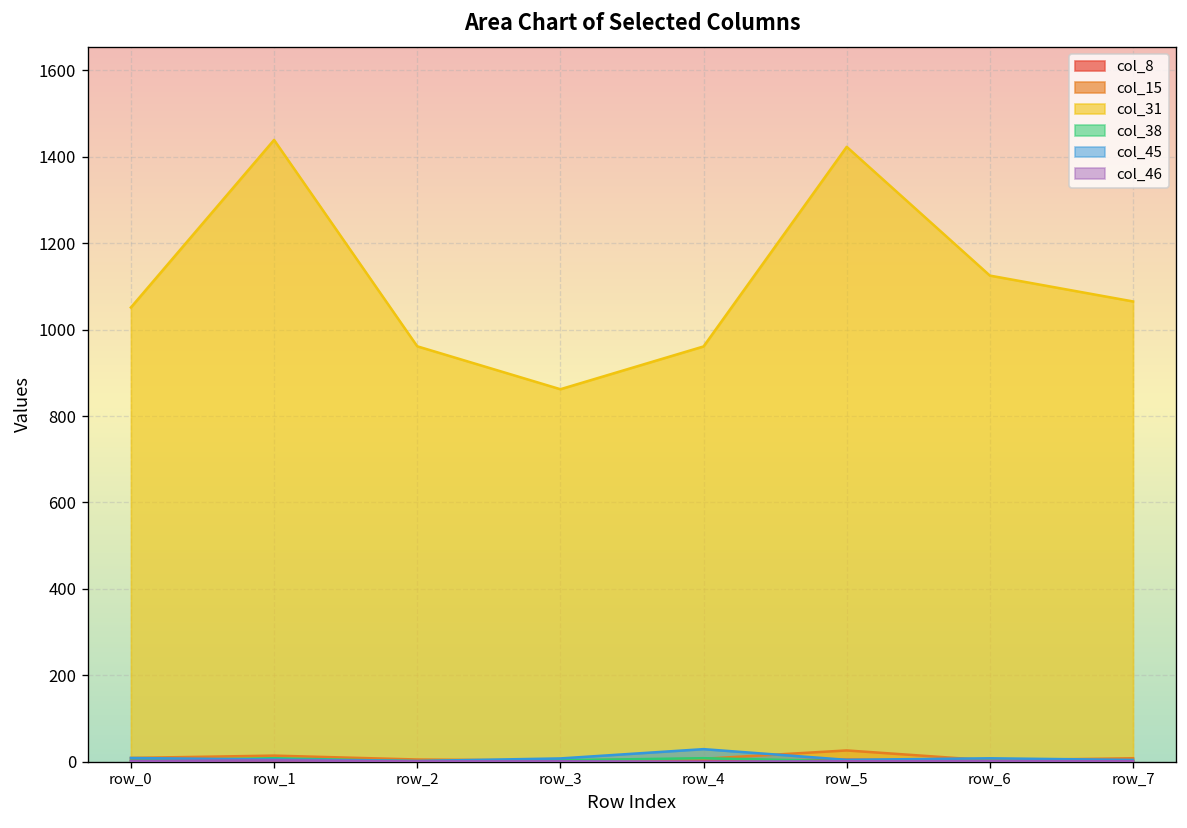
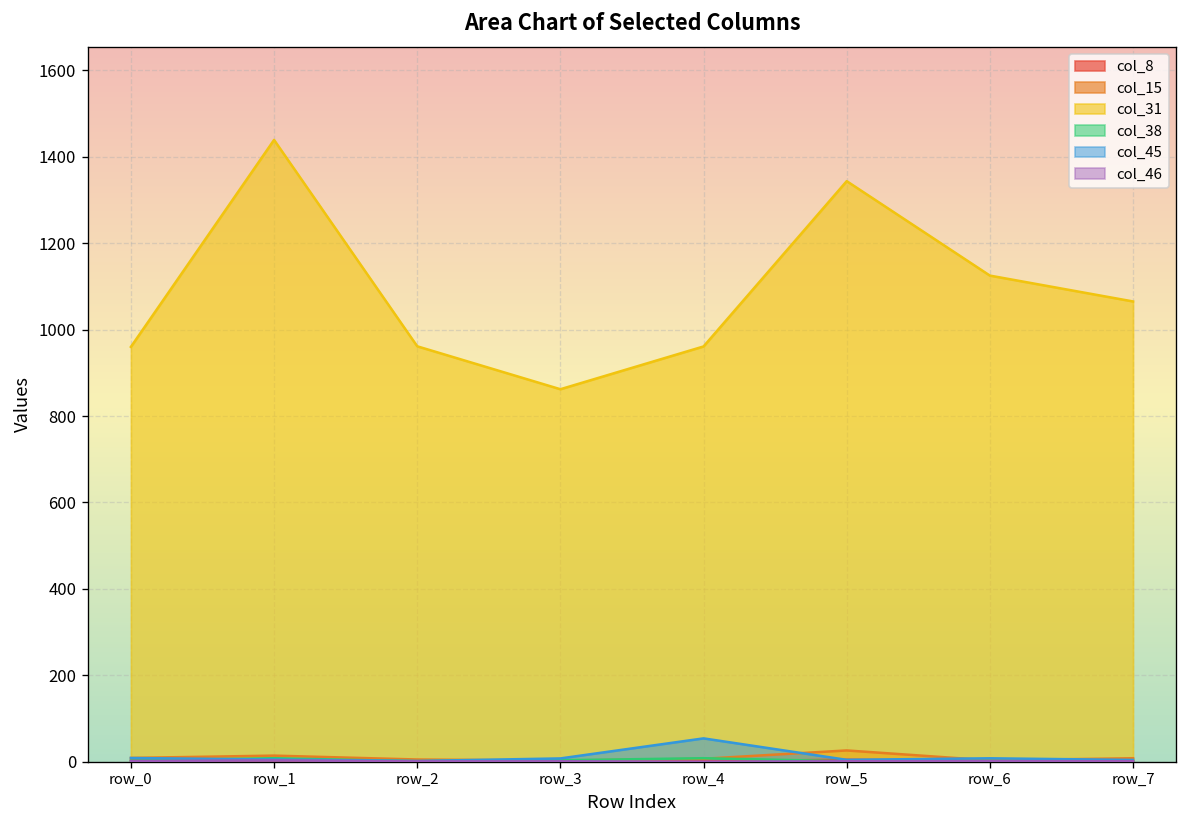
col_31, row_0: 1050 -> 960
col_45, row_4: 30 -> 50
col_31, row_5: 1420 -> 1340
